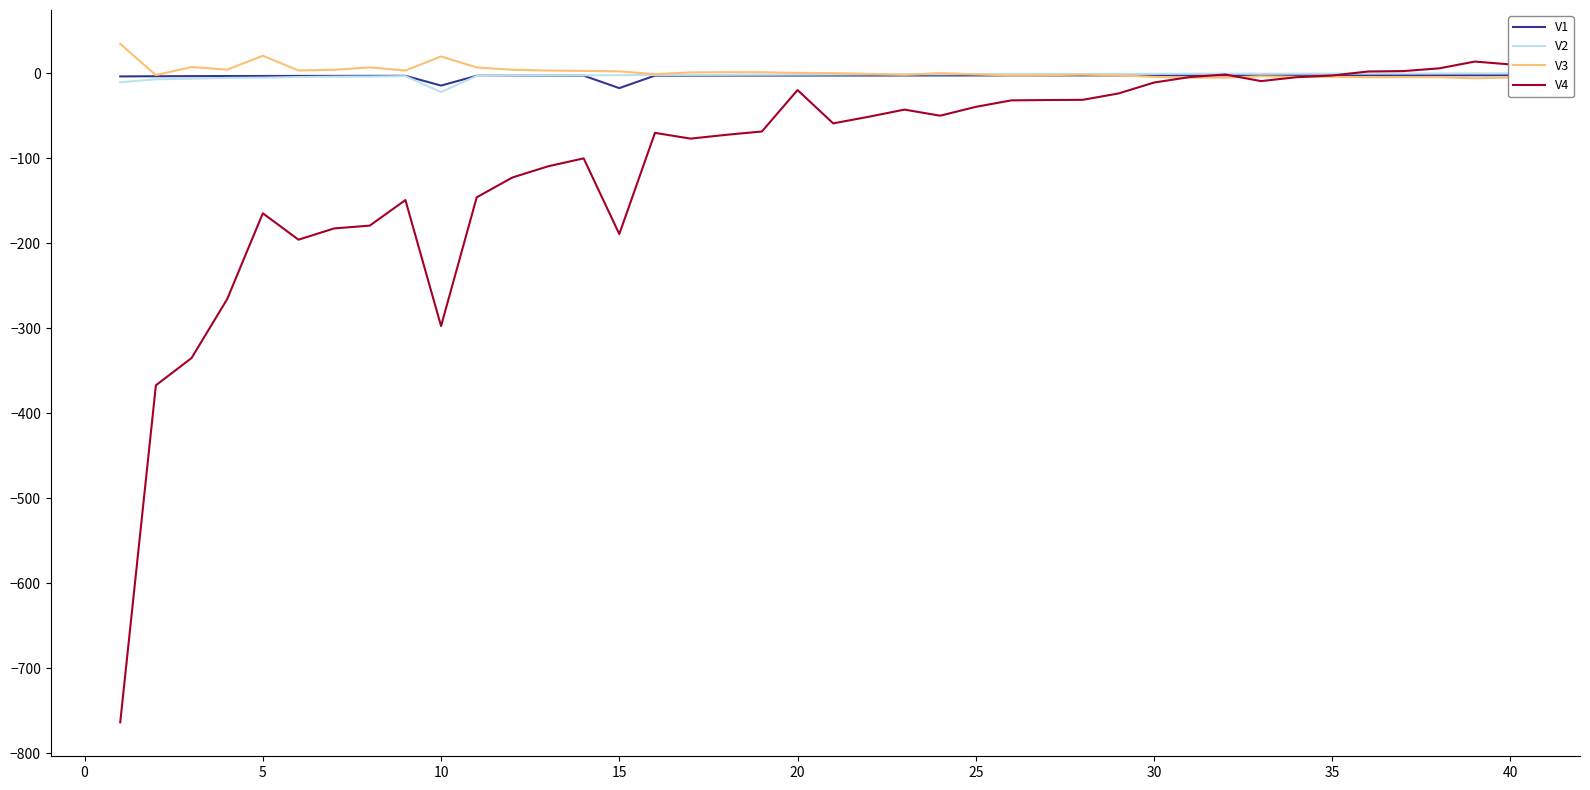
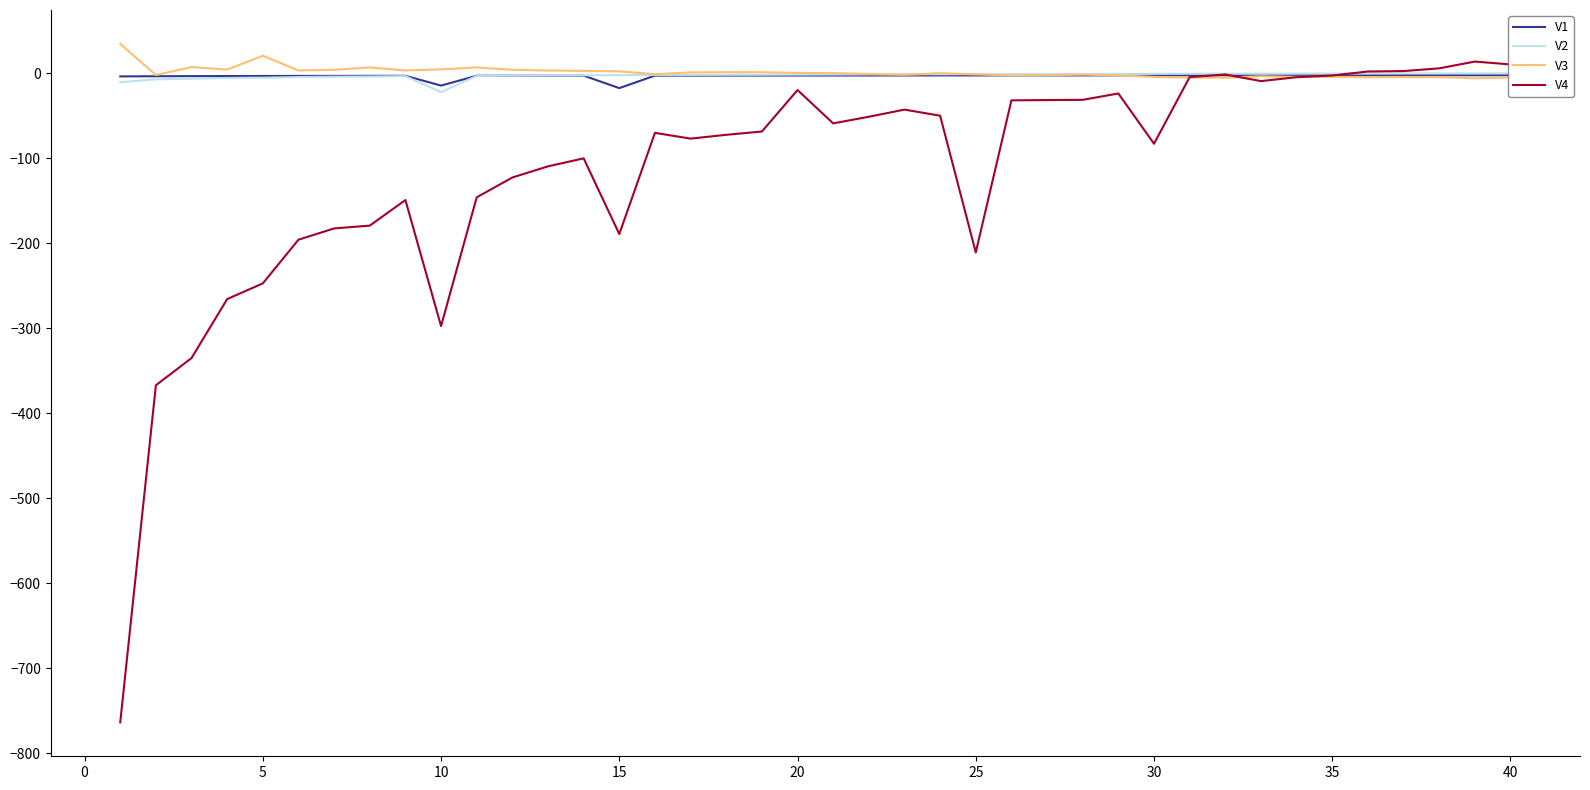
V4, 5: -160 -> -250
V3, 10: 20 -> 0
V4, 25: -40 -> -210
V4, 30: -10 -> -80
